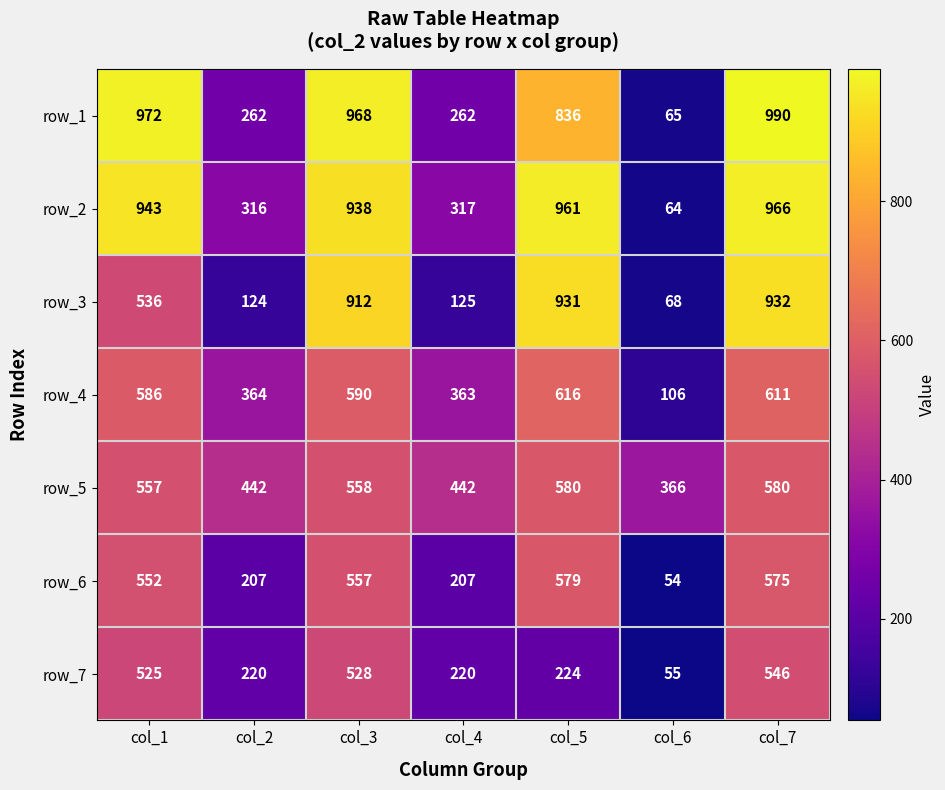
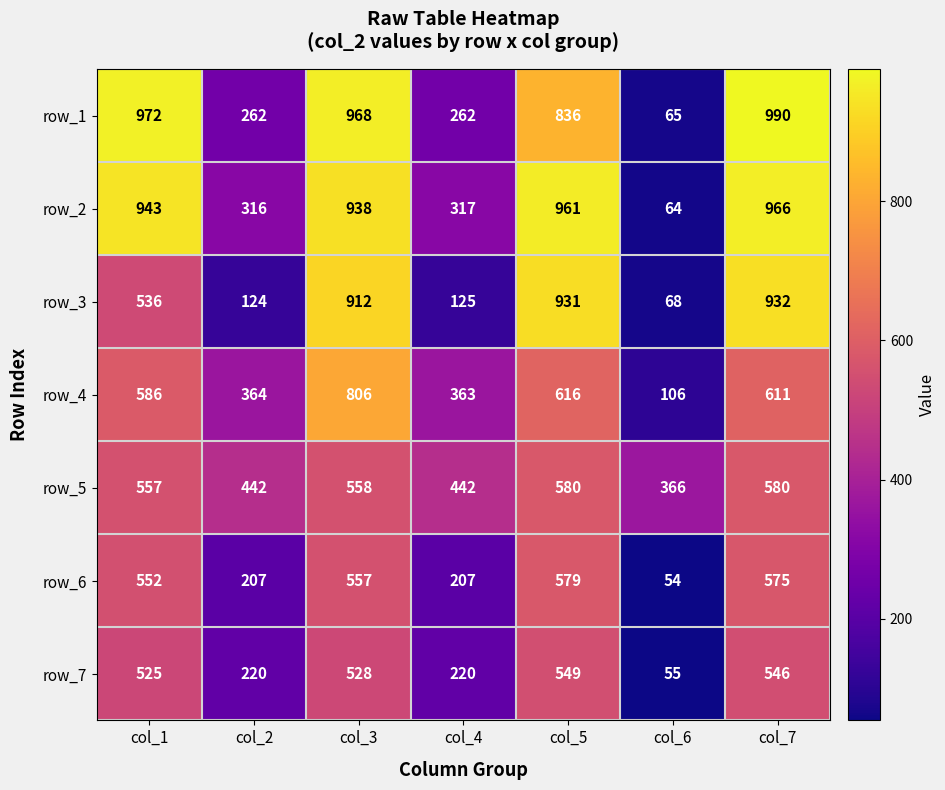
row_4, col_3: 590 -> 806
row_7, col_5: 224 -> 549
